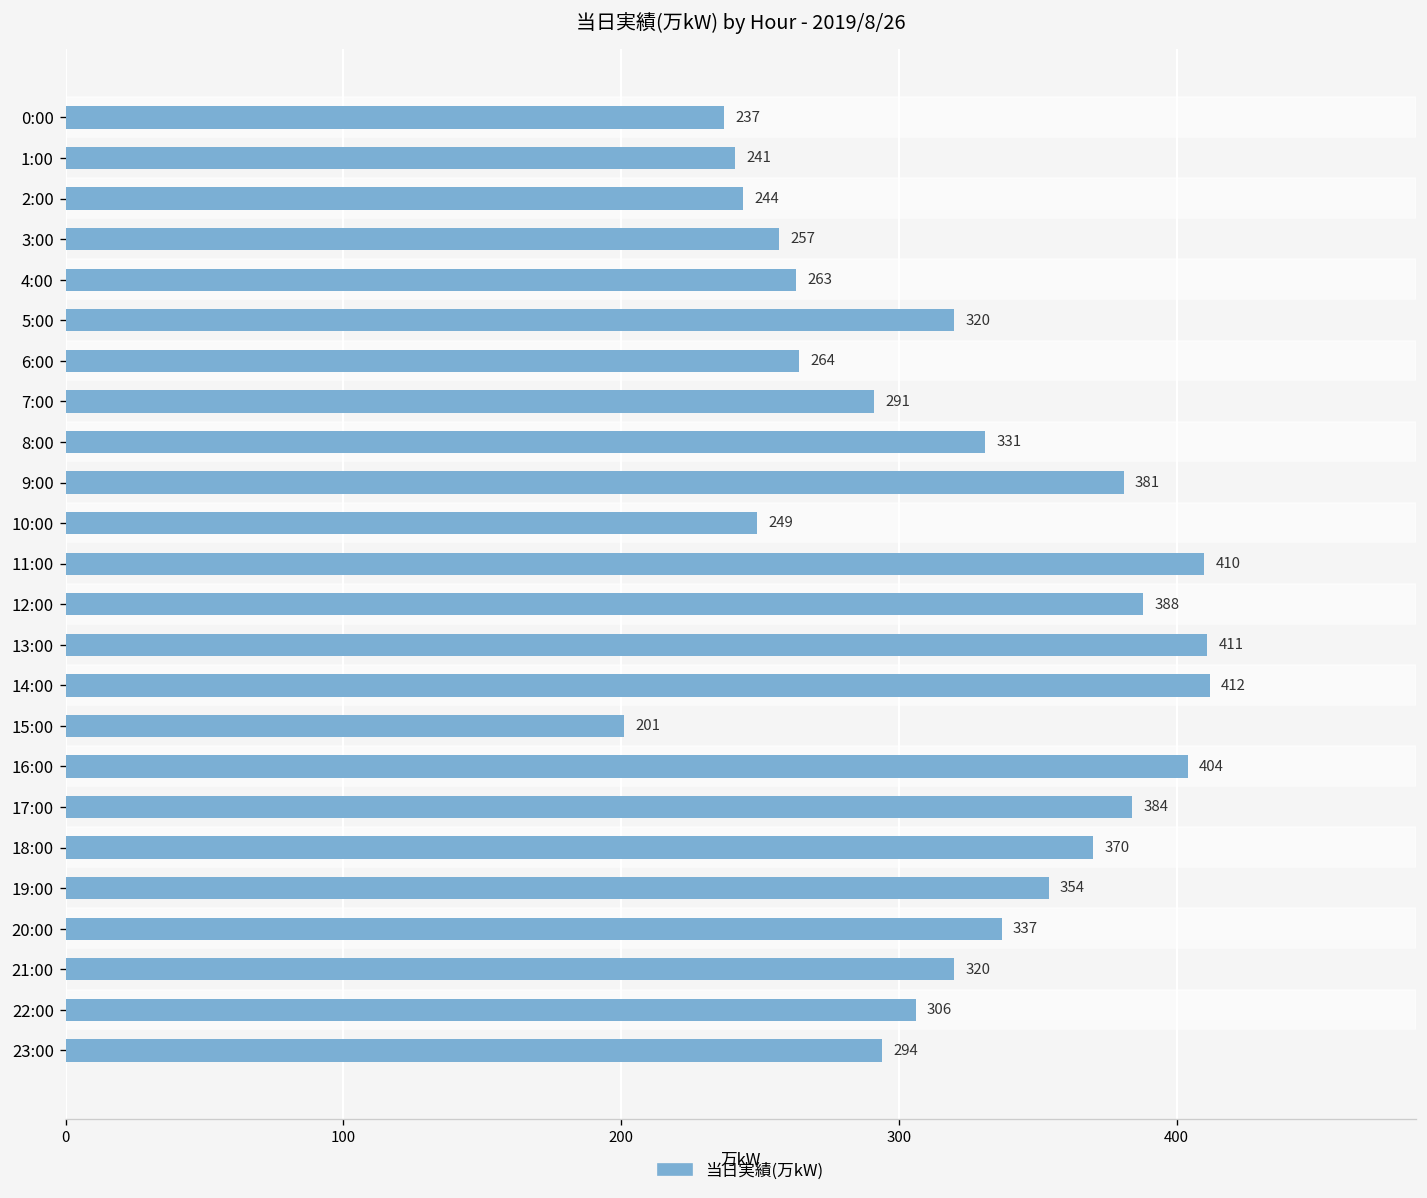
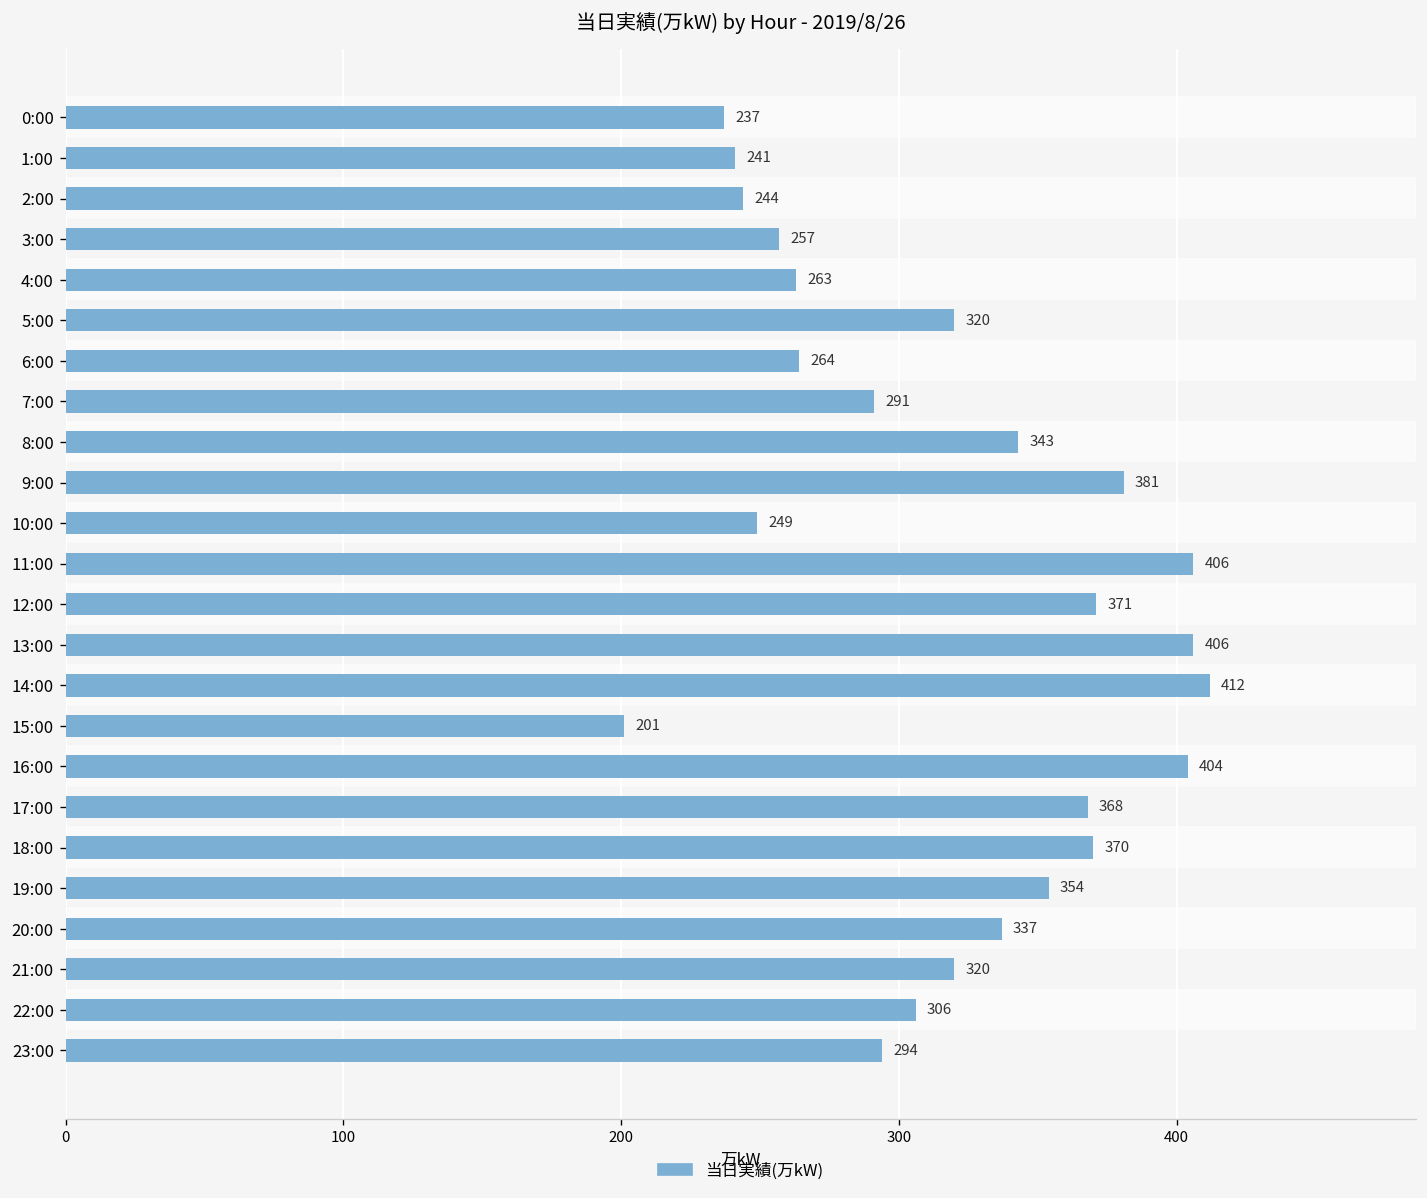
8:00: 331 -> 343
11:00: 410 -> 406
12:00: 388 -> 371
13:00: 411 -> 406
17:00: 384 -> 368
